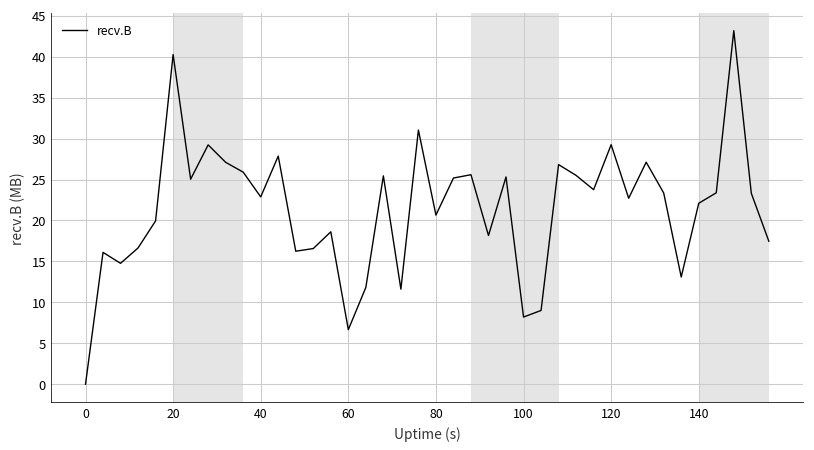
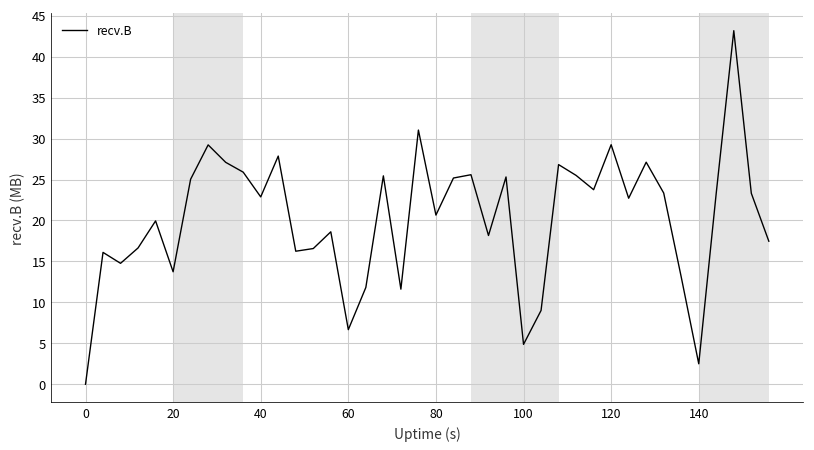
20: 40 -> 14
100: 8 -> 5
140: 22 -> 2
